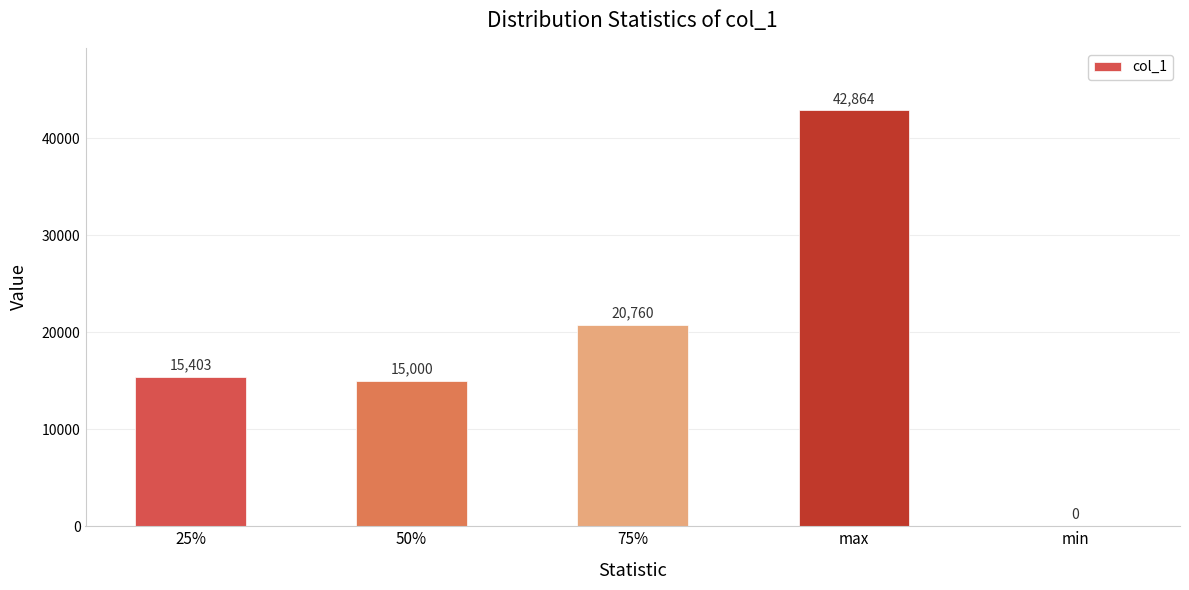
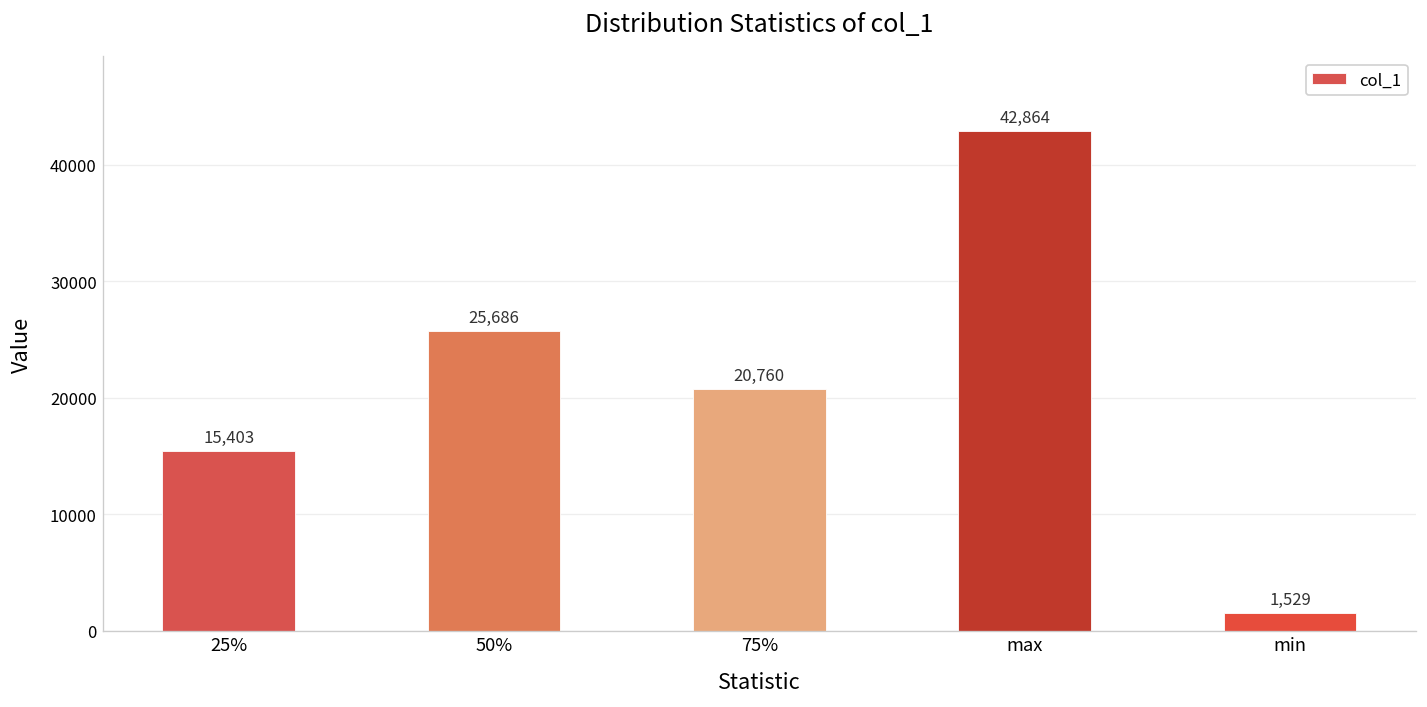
50%: 15,000 -> 25,686
min: 0 -> 1,529
